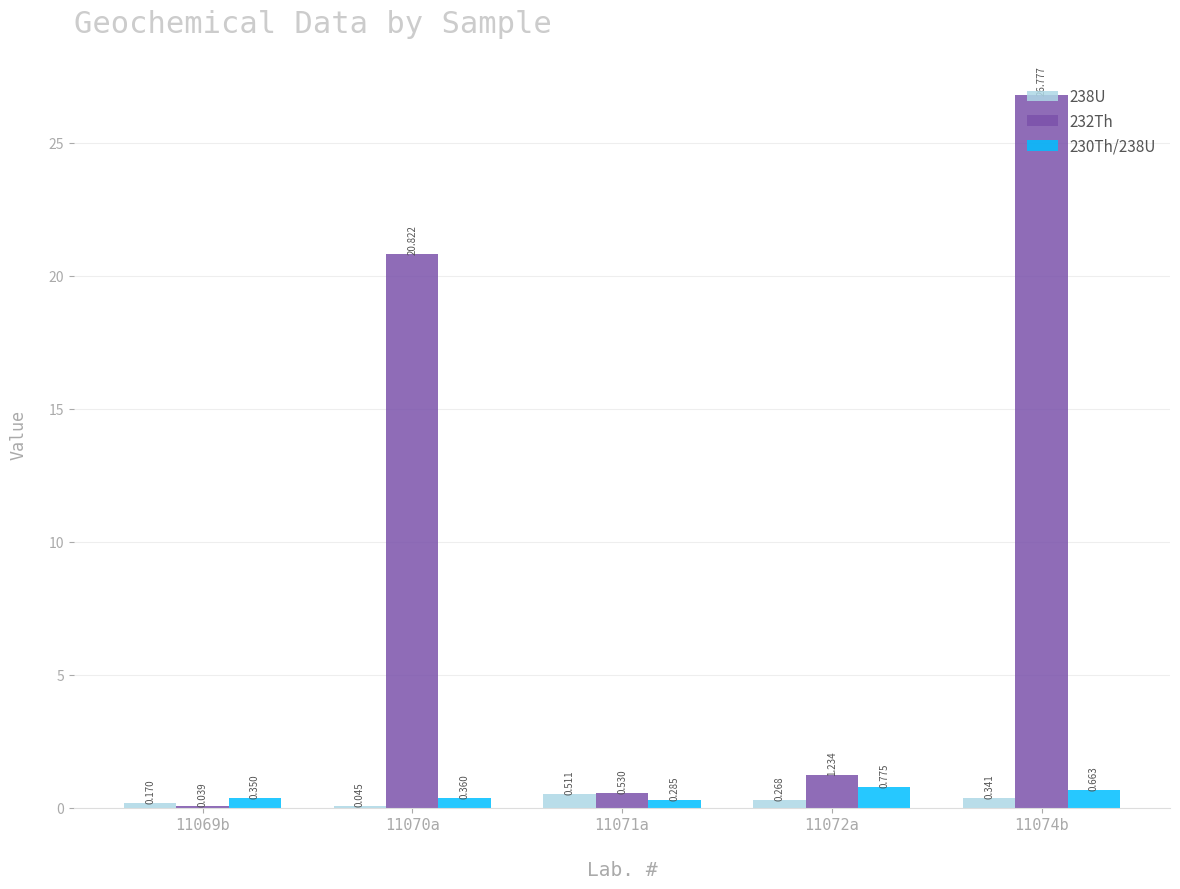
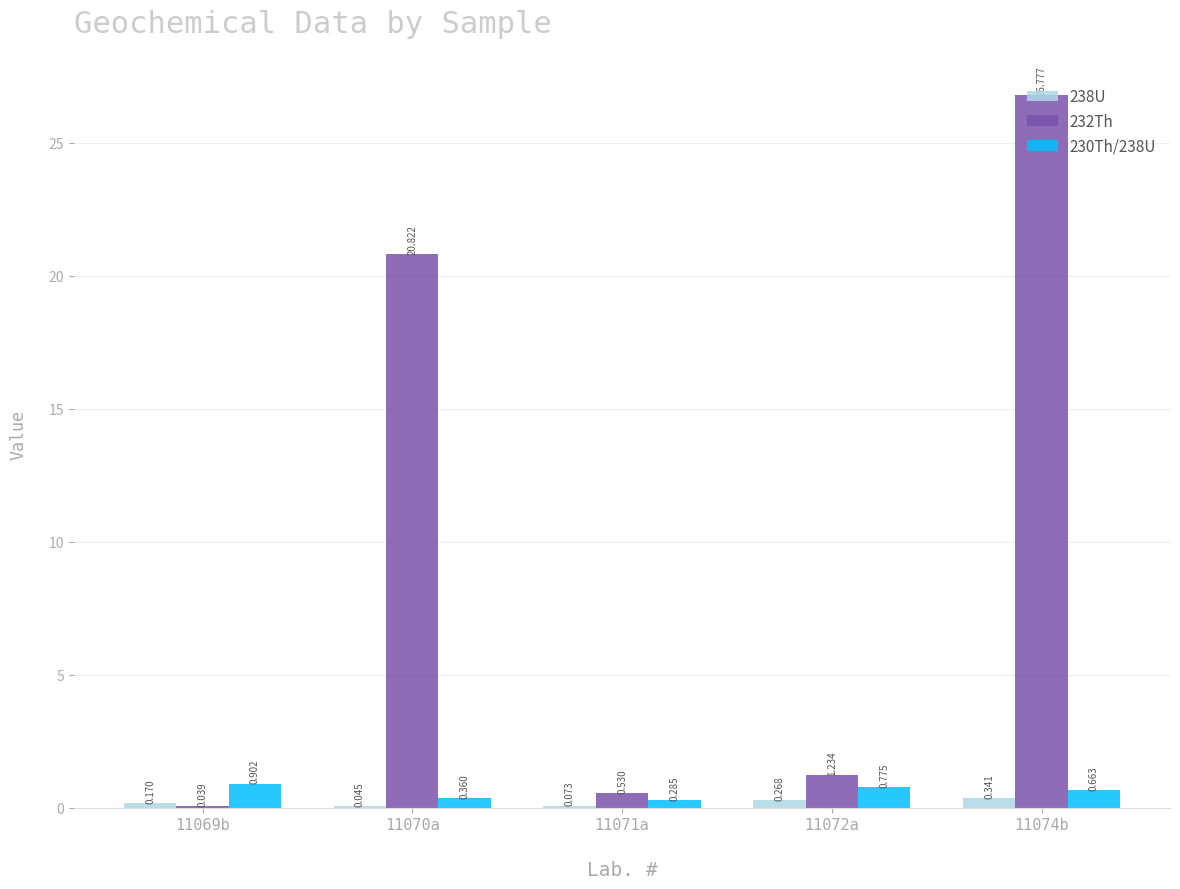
230Th/238U, 11069b: 0.350 -> 0.902
238U, 11071a: 0.511 -> 0.073
